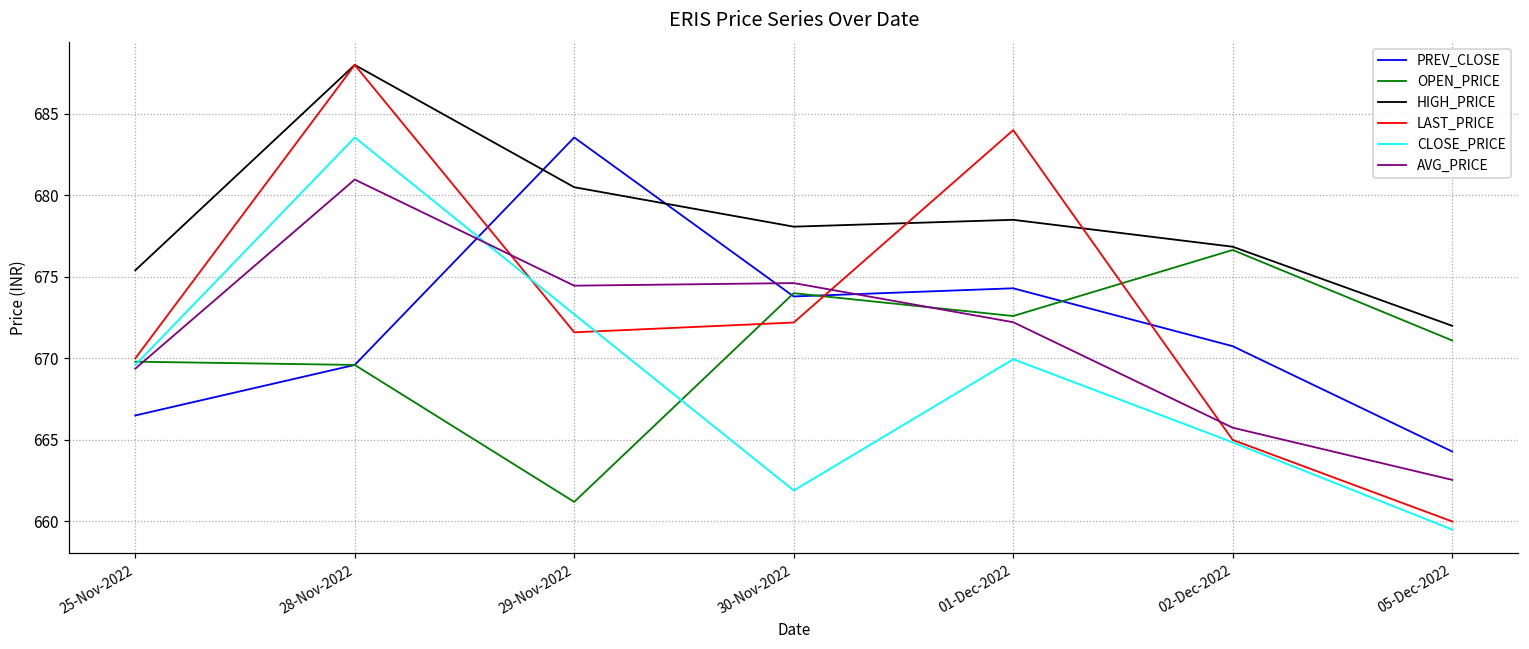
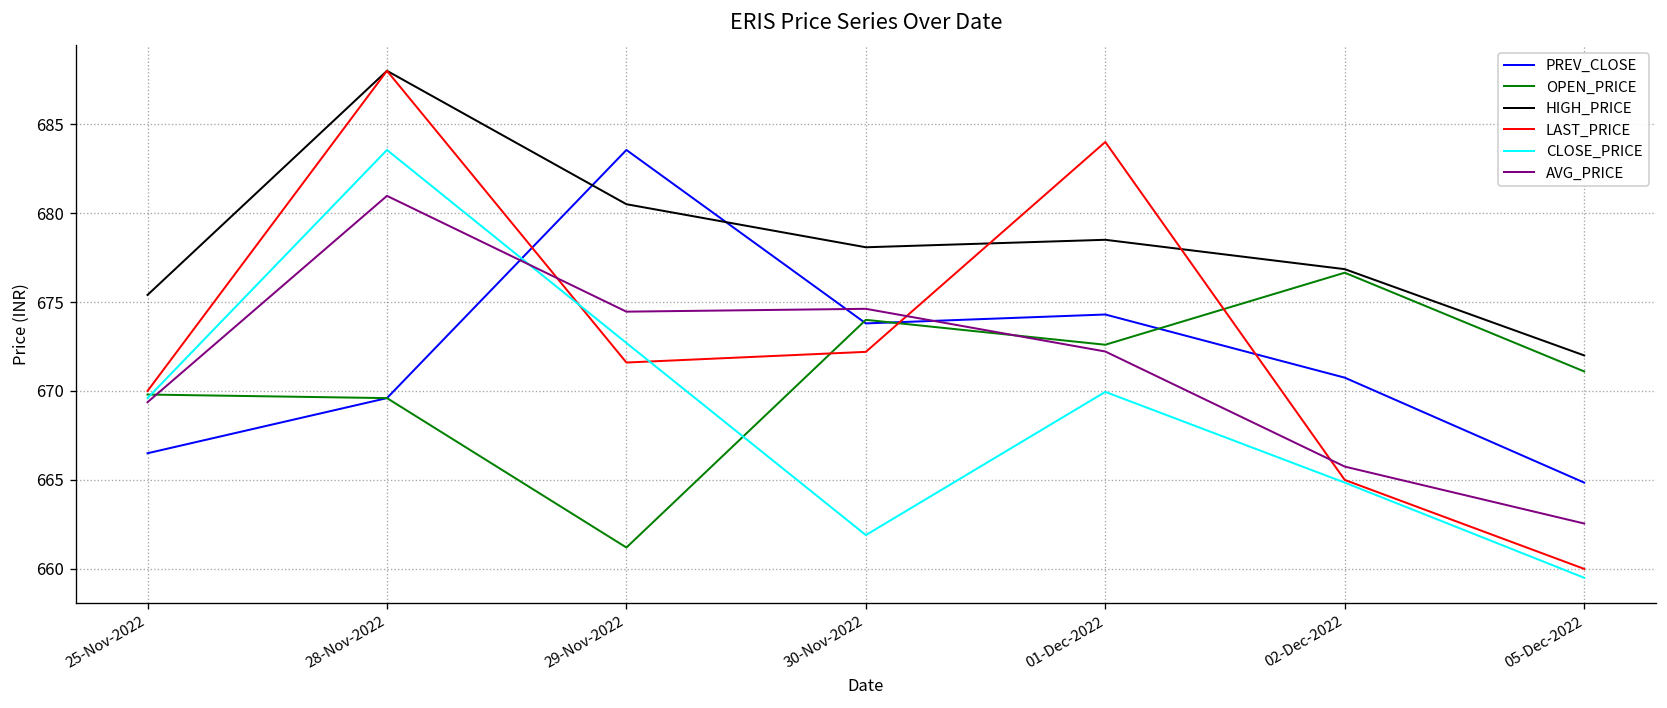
PREV_CLOSE, 05-Dec-2022: 664.3 -> 664.9
